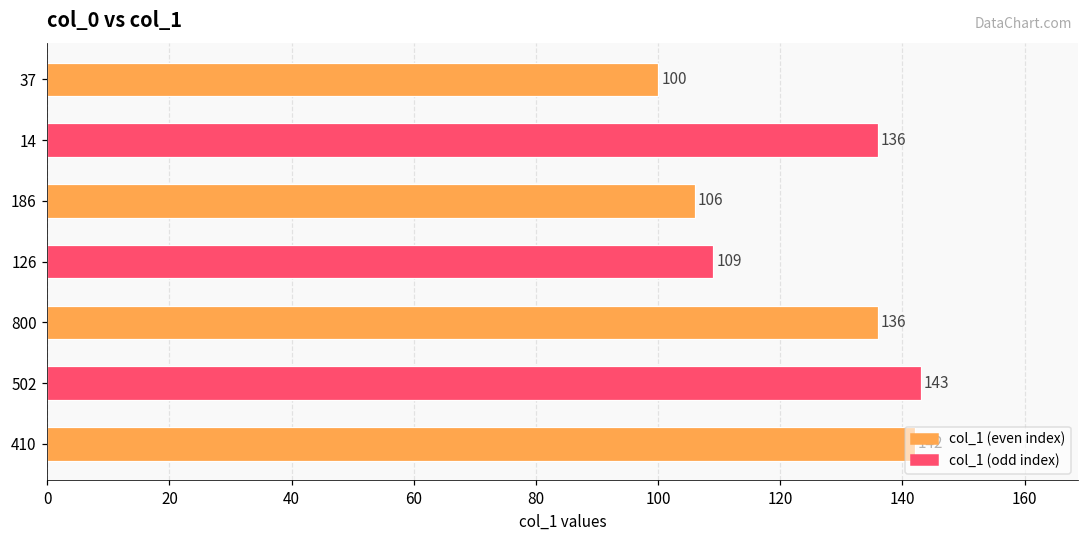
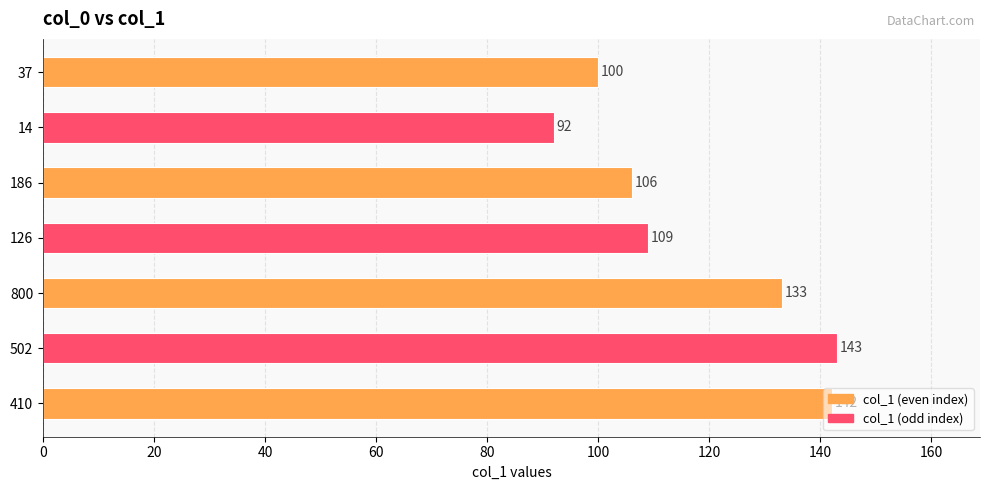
14: 136 -> 92
800: 136 -> 133
